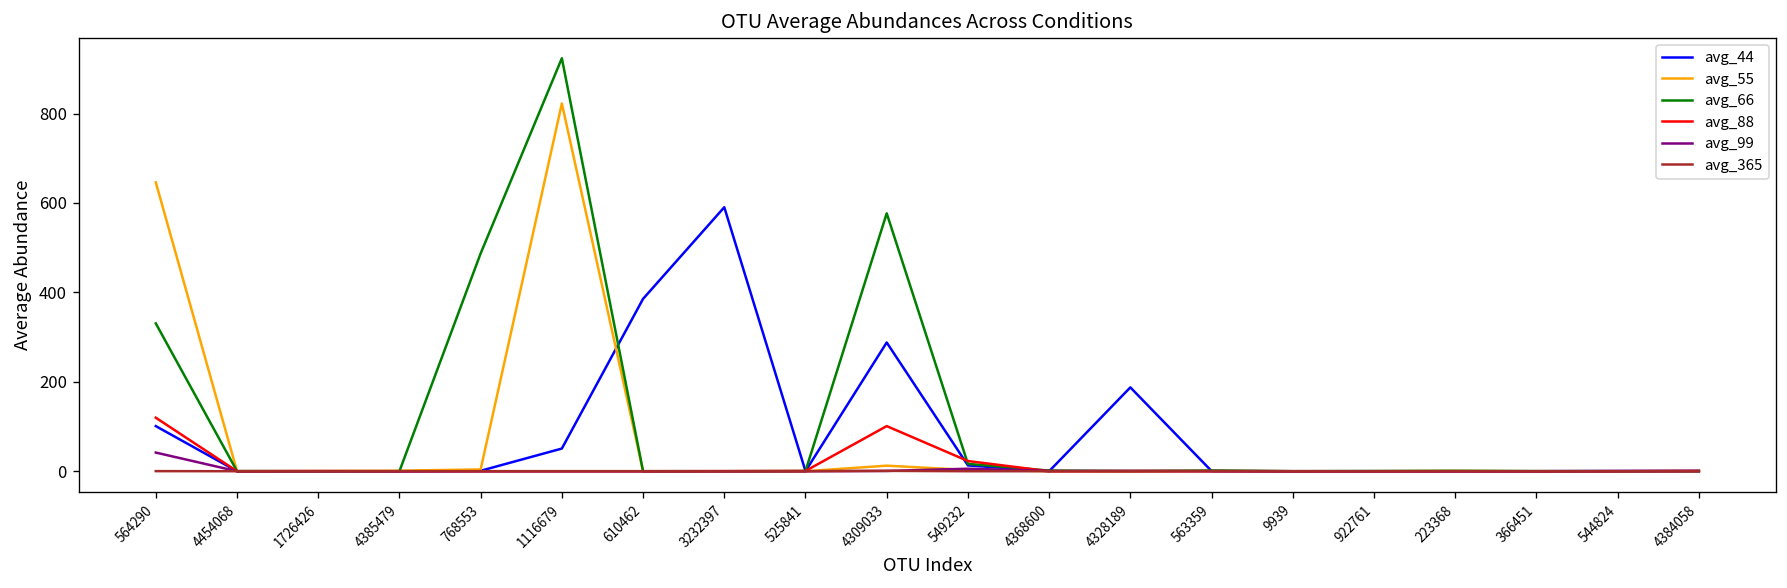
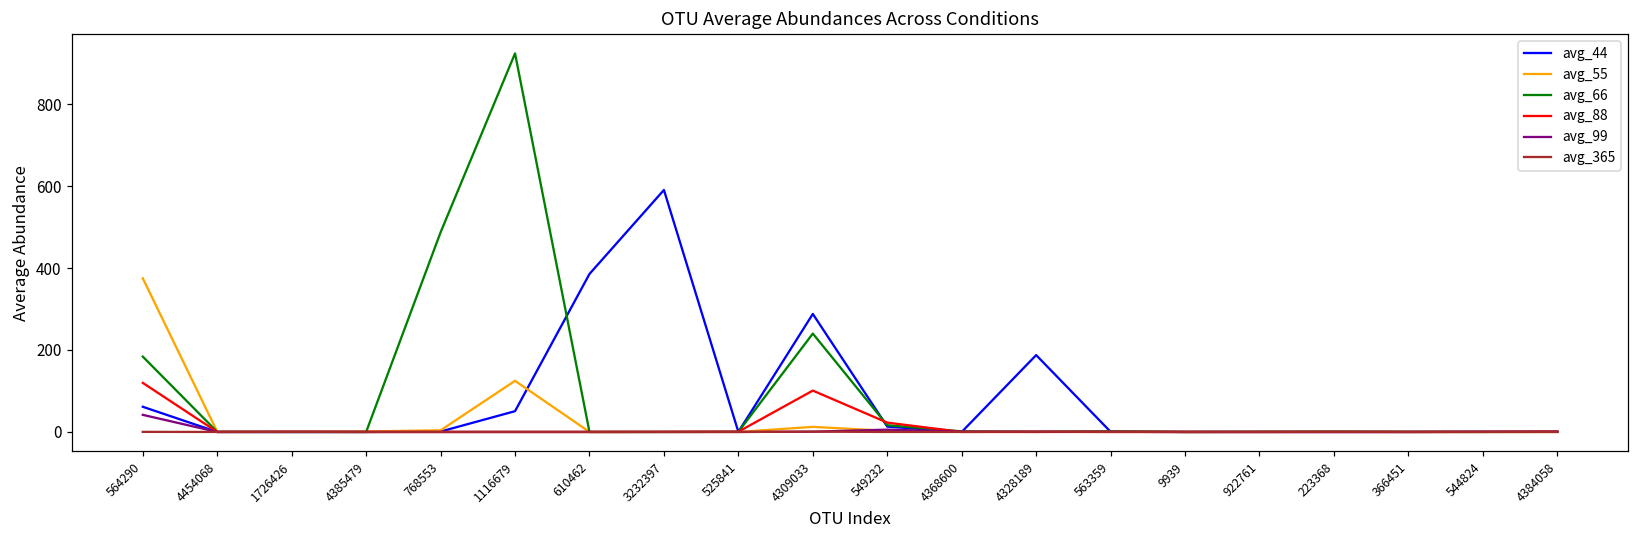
avg_44, 564290: 100 -> 60
avg_55, 564290: 650 -> 370
avg_66, 564290: 330 -> 180
avg_55, 1116679: 820 -> 120
avg_66, 4309033: 580 -> 240
